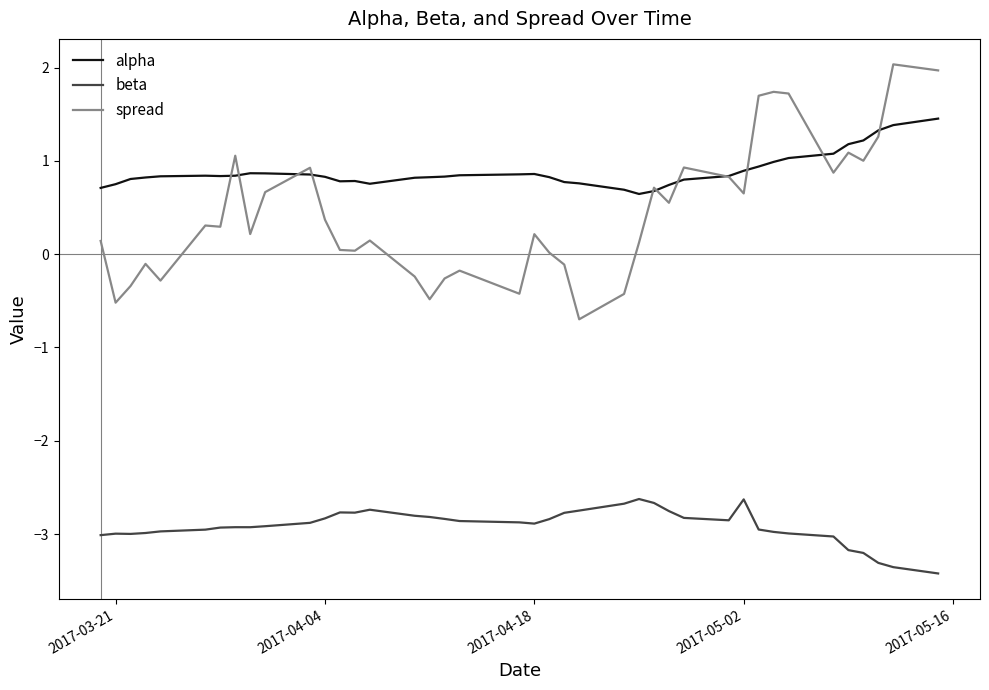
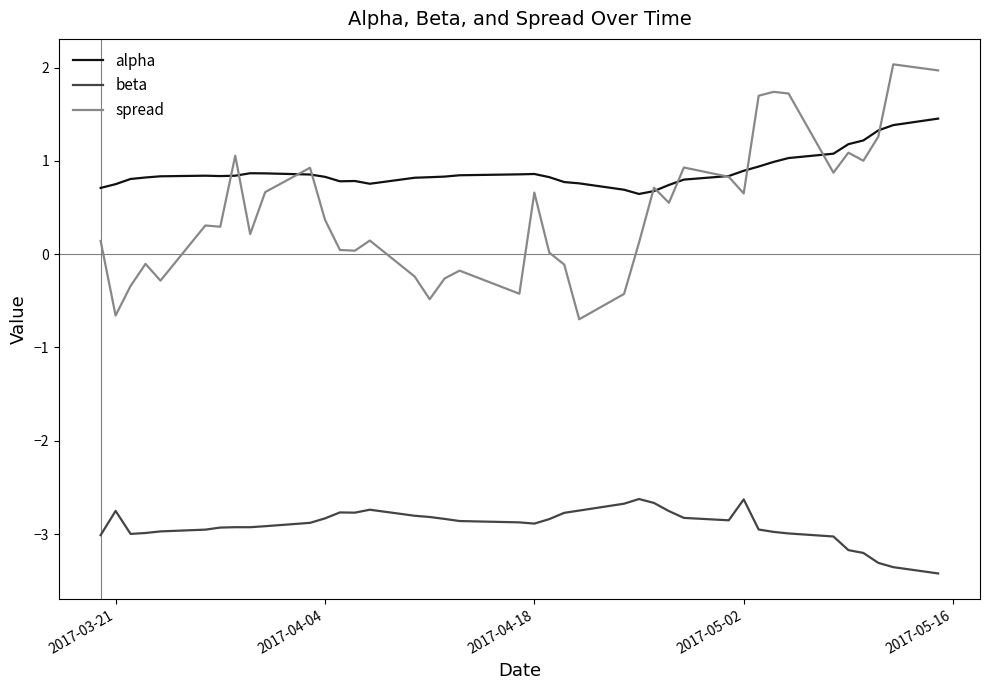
beta, 2017-03-21: -3.0 -> -2.8
spread, 2017-03-21: -0.5 -> -0.7
spread, 2017-04-18: 0.2 -> 0.7
